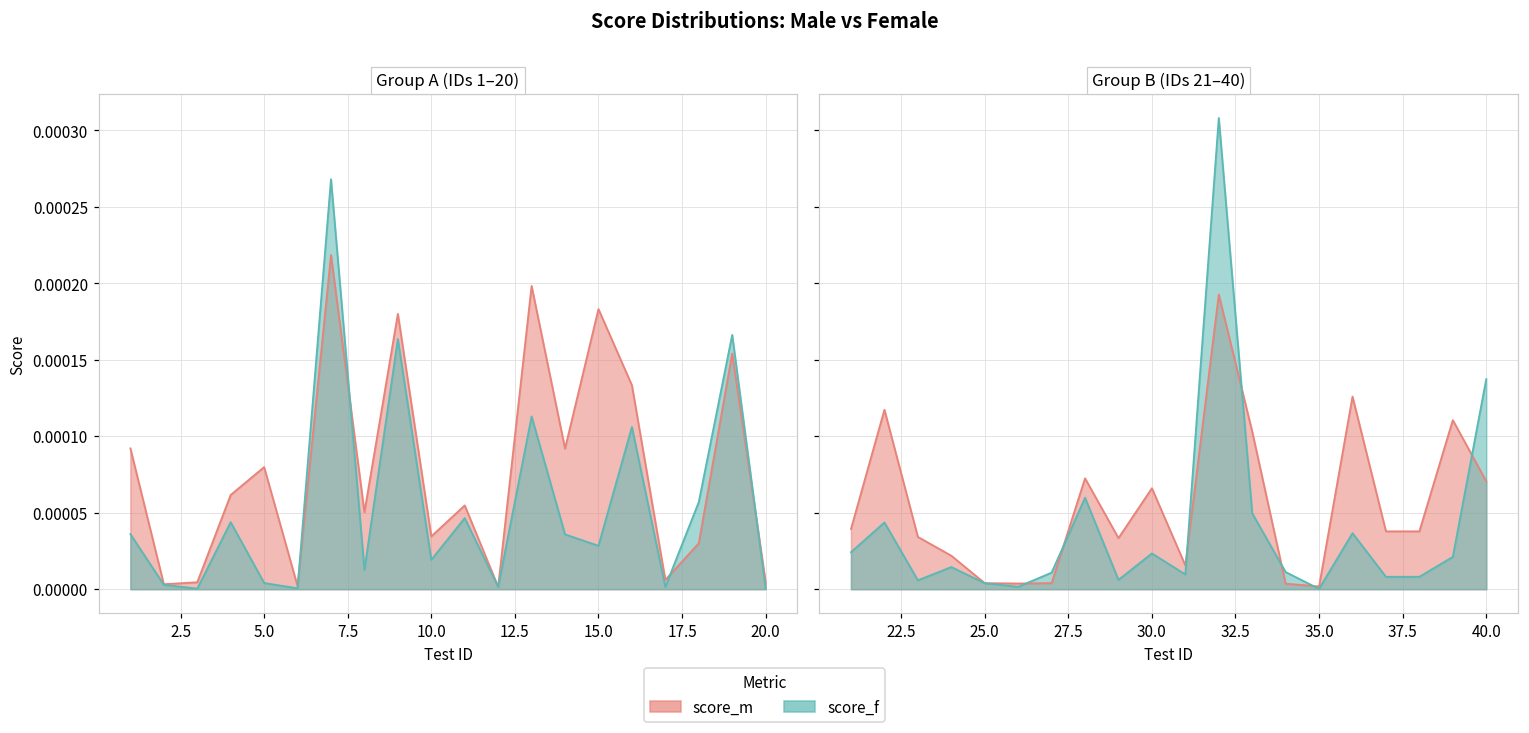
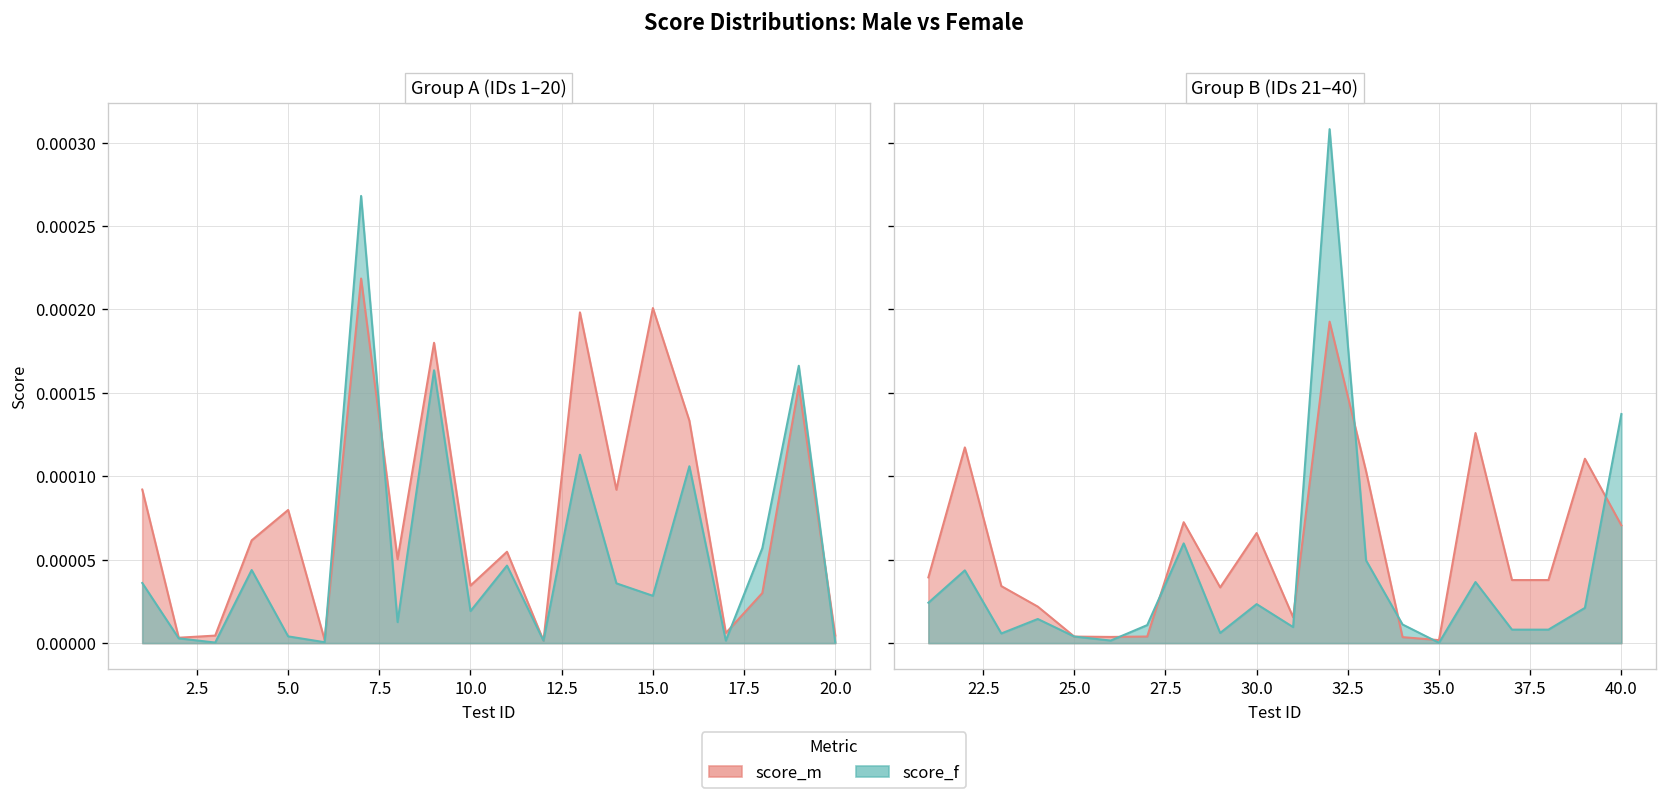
Group A (IDs 1–20), score_m, 15.0: 0.000183 -> 0.000201
